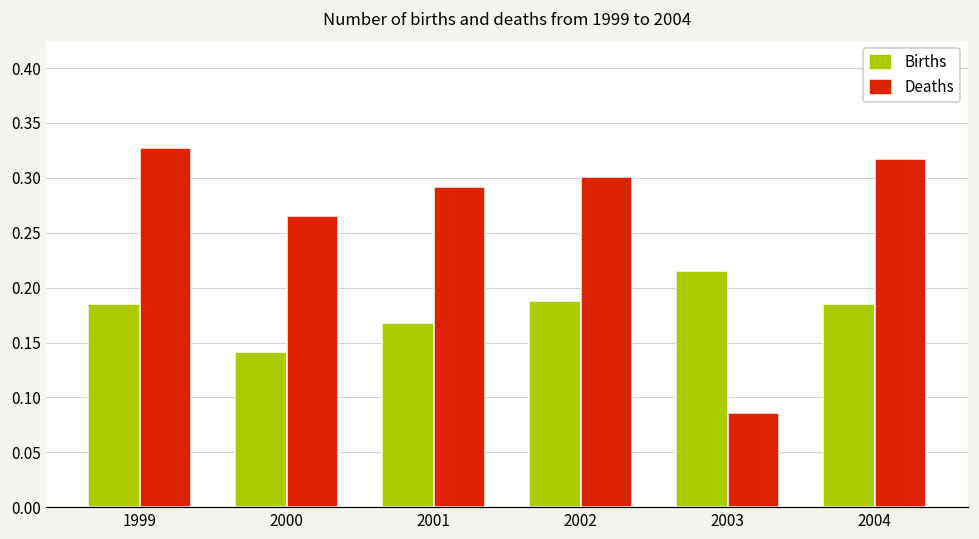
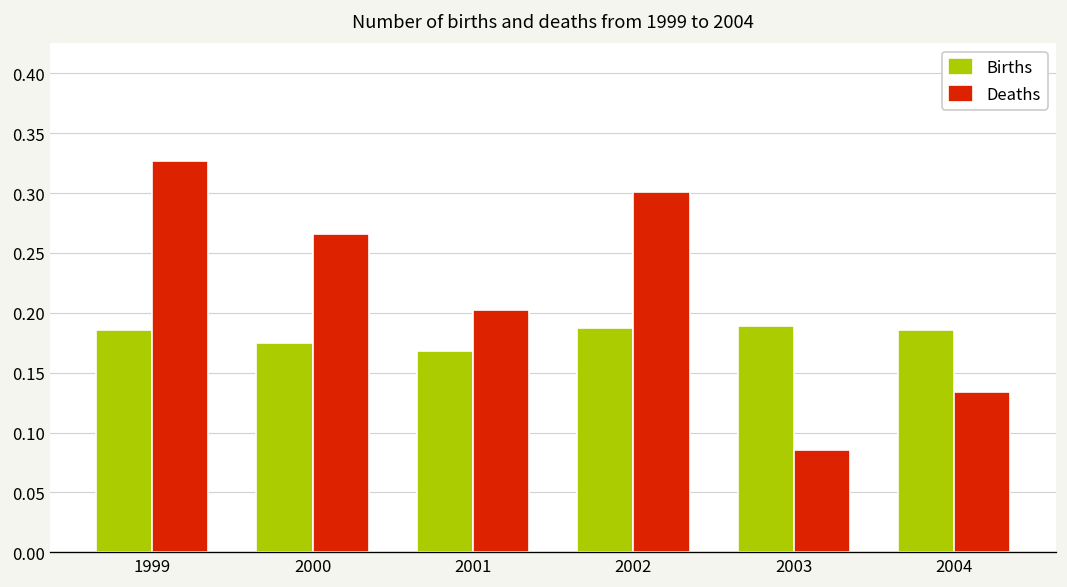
Births, 2000: 0.14 -> 0.17
Deaths, 2001: 0.29 -> 0.20
Births, 2003: 0.22 -> 0.19
Deaths, 2004: 0.32 -> 0.13
